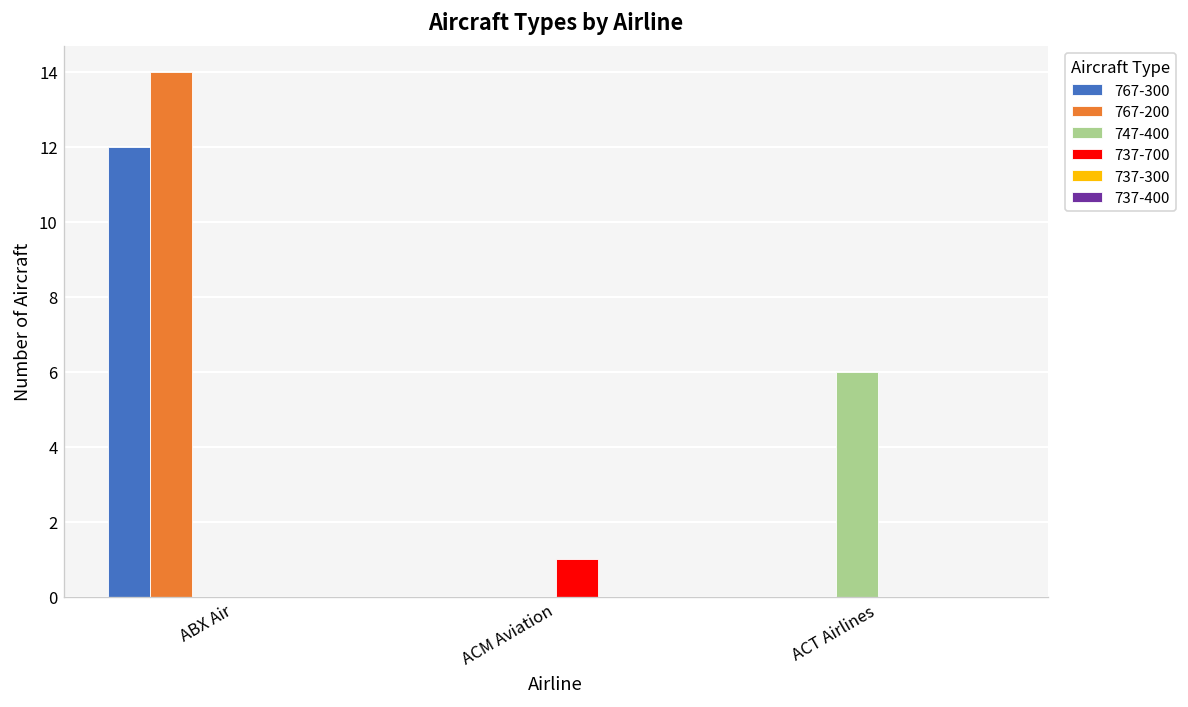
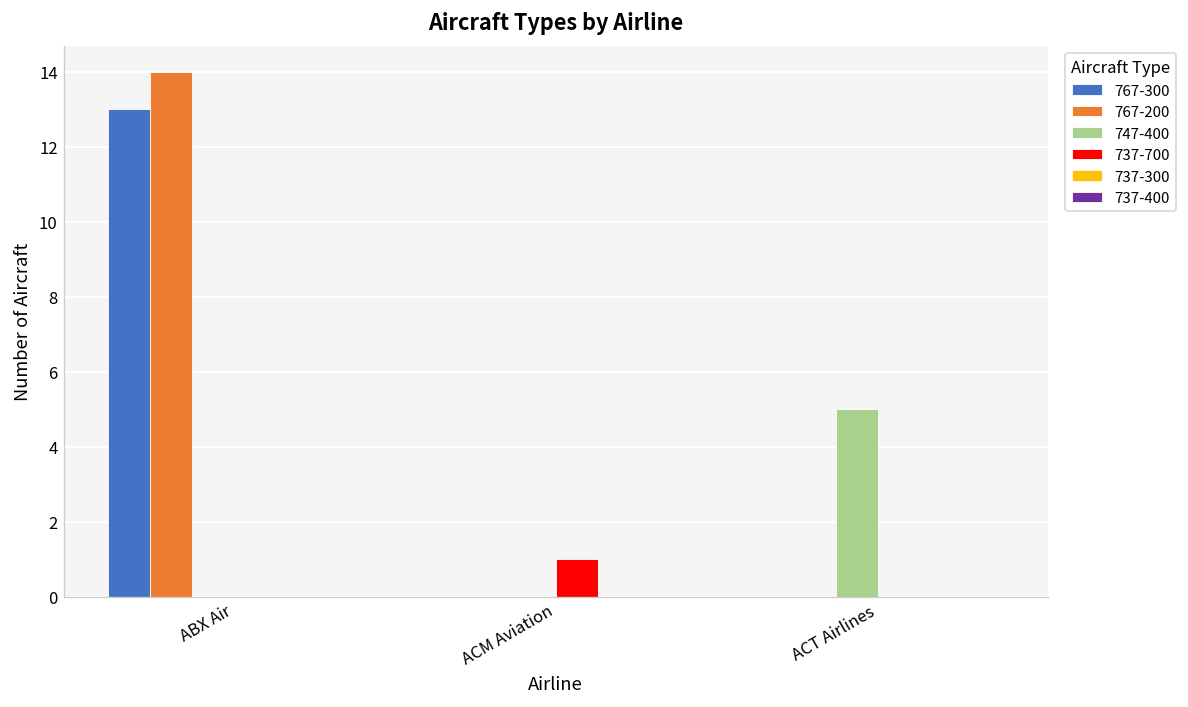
767-300, ABX Air: 12 -> 13
747-400, ACT Airlines: 6 -> 5
